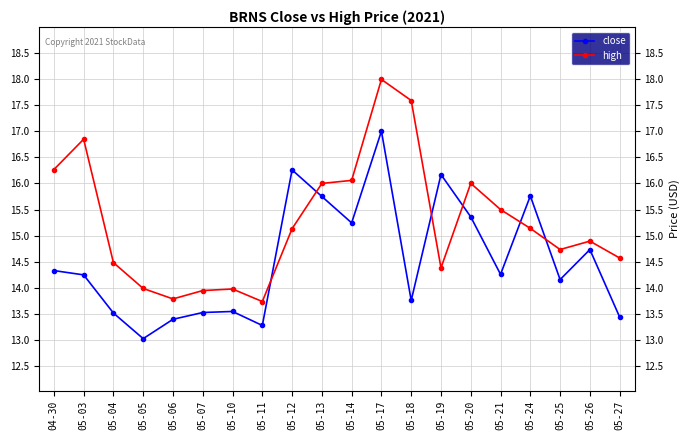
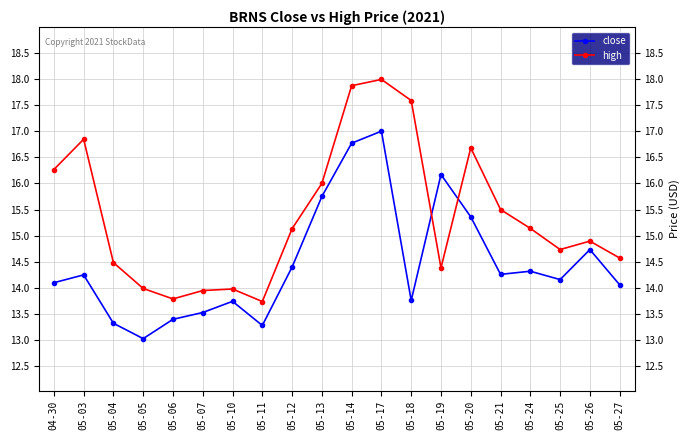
close, 04-30: 14.3 -> 14.1
close, 05-04: 13.5 -> 13.3
close, 05-10: 13.6 -> 13.7
close, 05-12: 16.3 -> 14.4
close, 05-14: 15.2 -> 16.8
high, 05-14: 16.1 -> 17.9
high, 05-20: 16.0 -> 16.7
close, 05-24: 15.8 -> 14.3
close, 05-27: 13.4 -> 14.1
